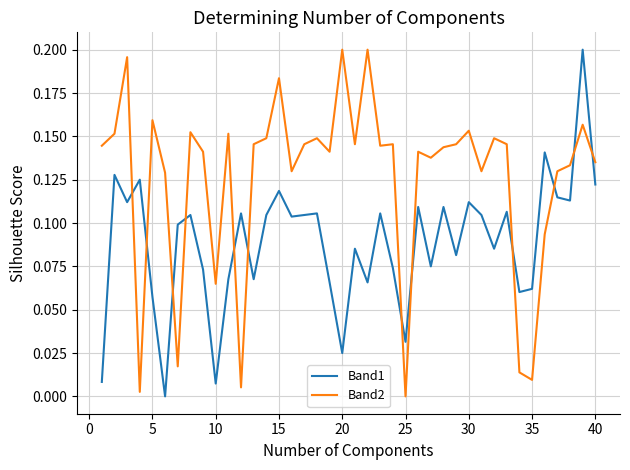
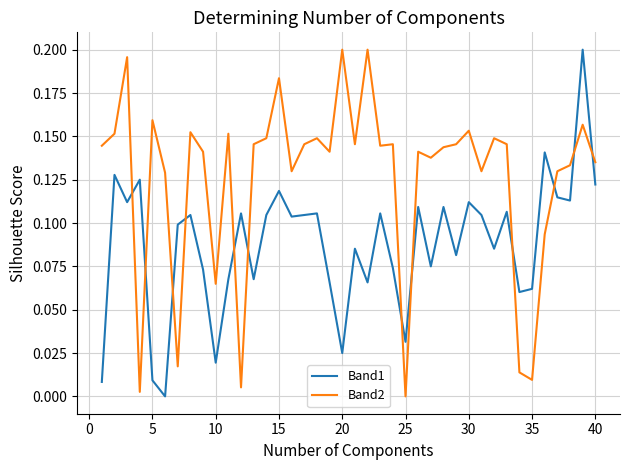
Band1, 5: 0.057 -> 0.009
Band1, 10: 0.007 -> 0.019
